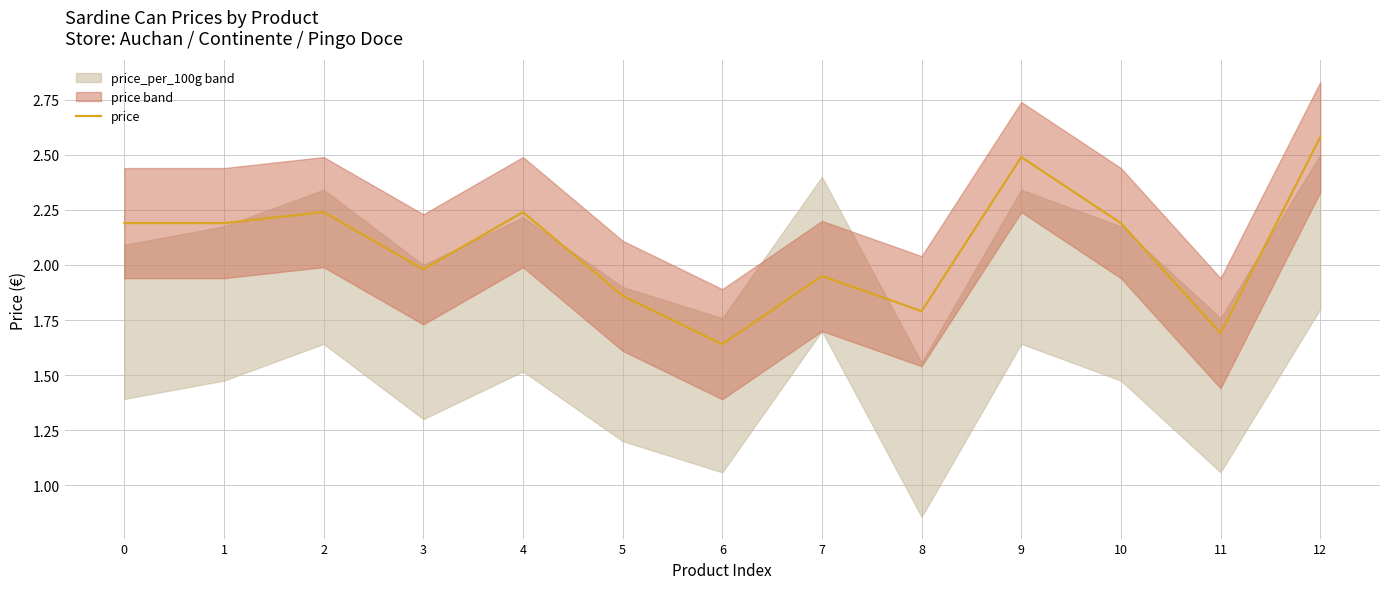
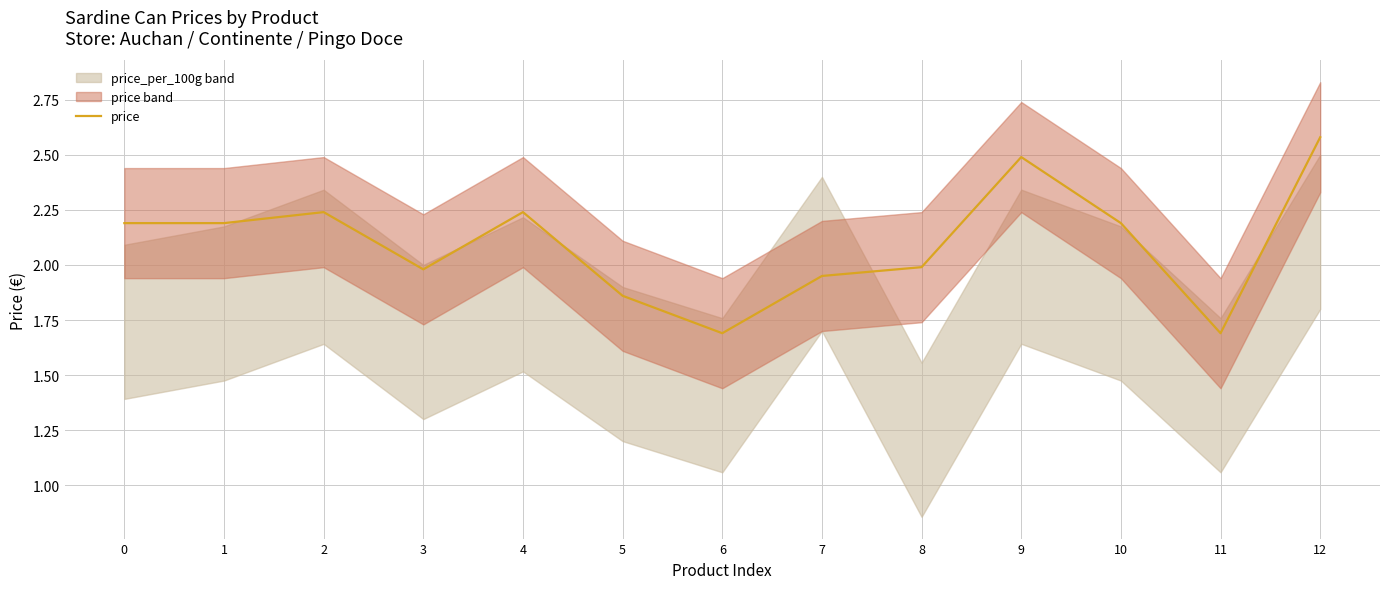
price, 6: 1.64 -> 1.69
price, 8: 1.79 -> 1.99
